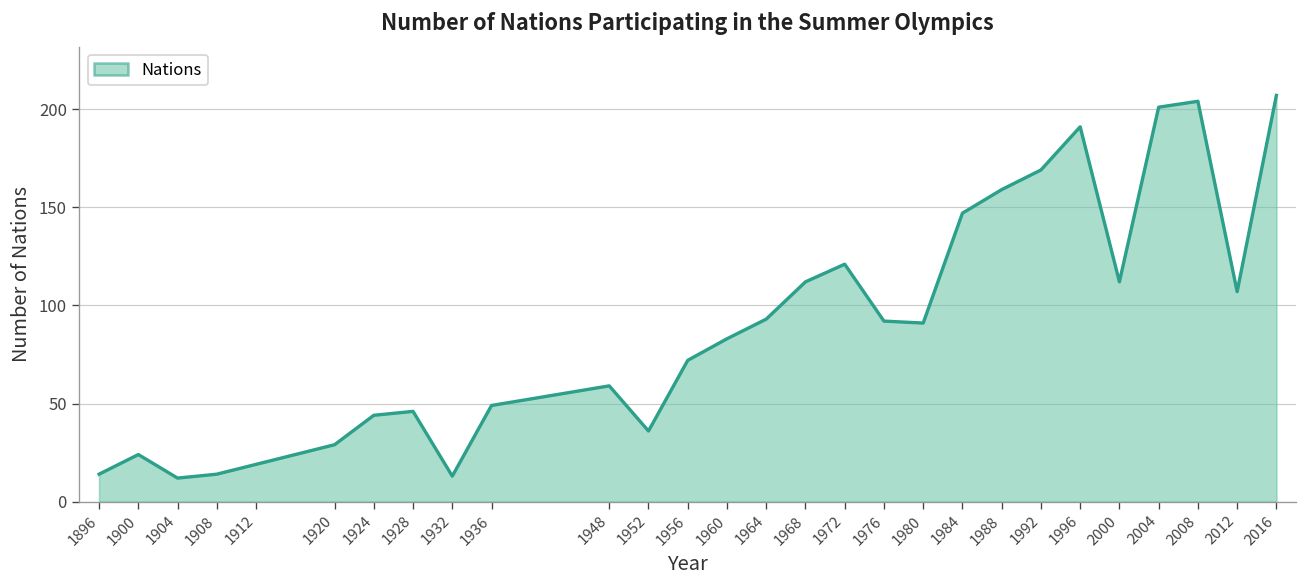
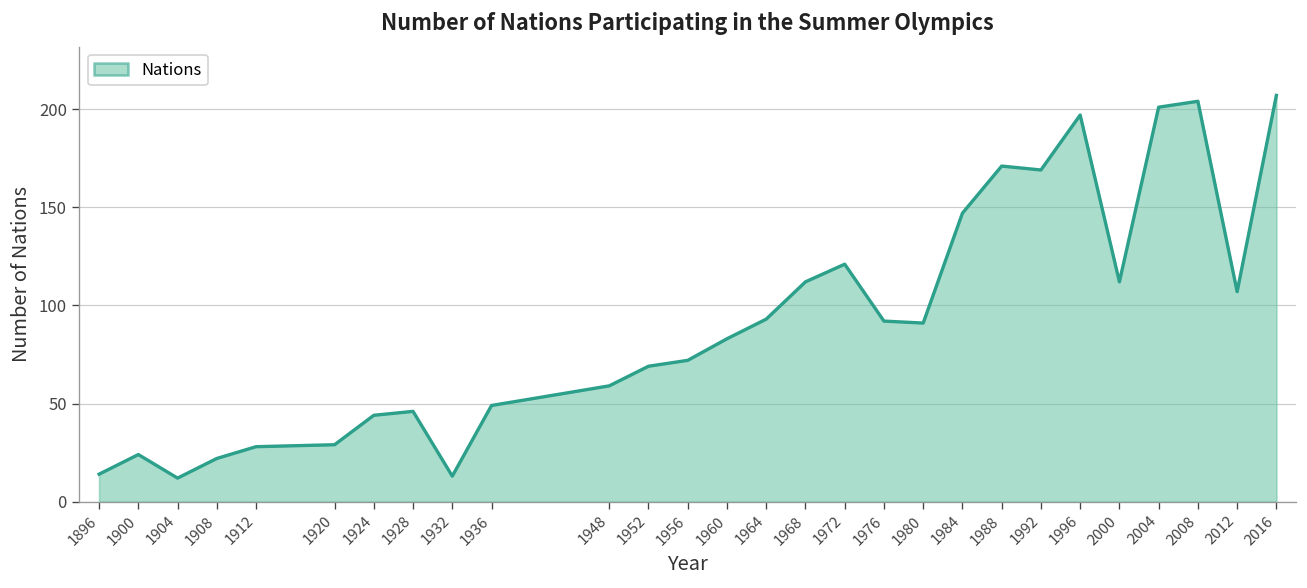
1908: 14 -> 22
1912: 19 -> 28
1952: 36 -> 69
1988: 159 -> 171
1996: 191 -> 197
